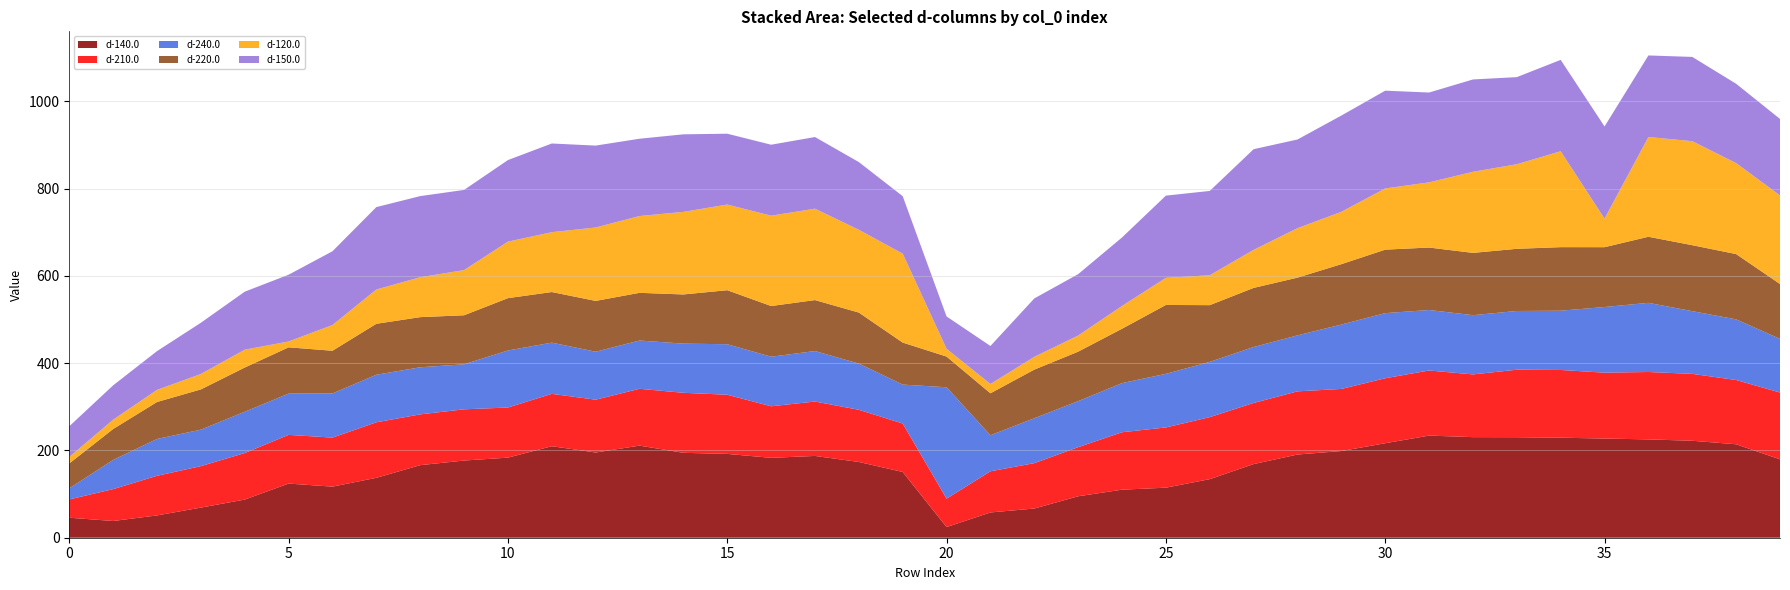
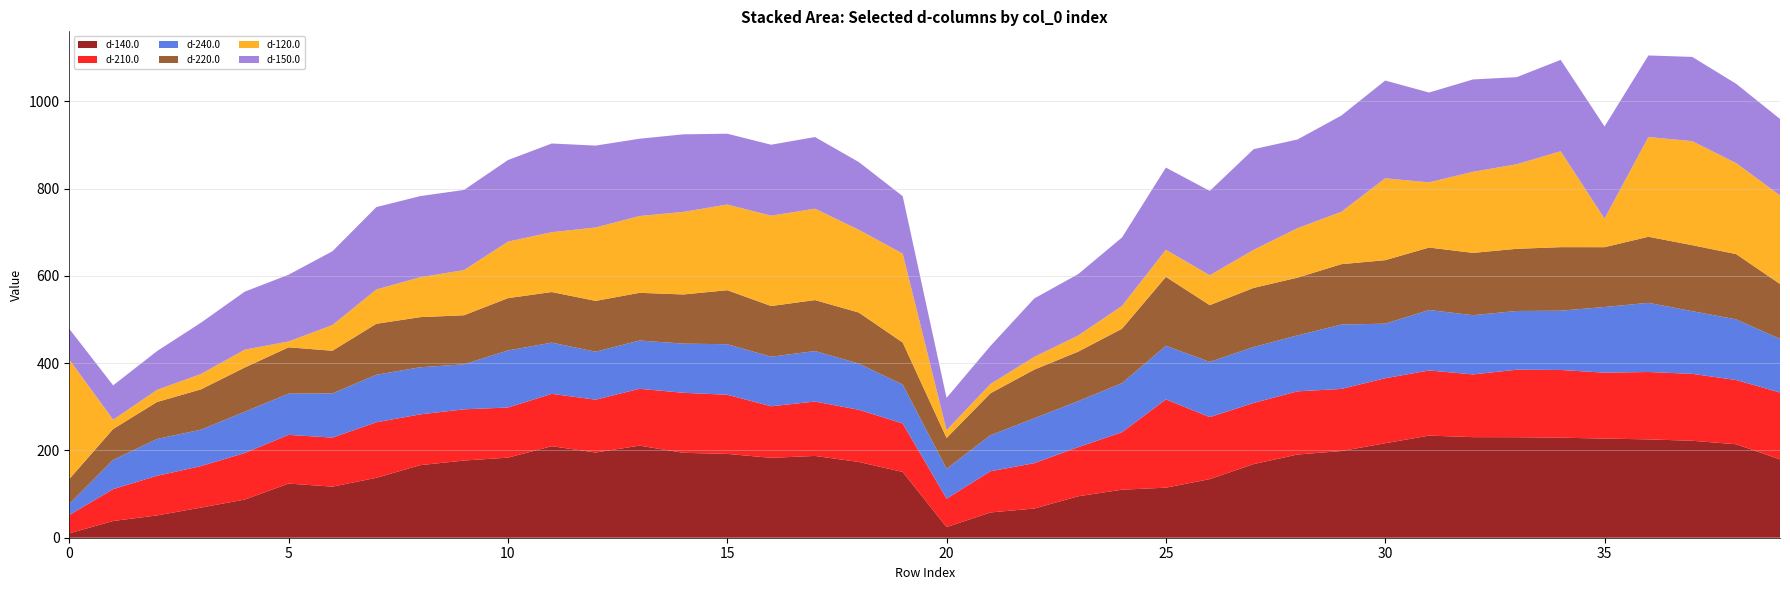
d-140.0, 0: 50 -> 10
d-120.0, 0: 10 -> 270
d-240.0, 20: 260 -> 70
d-210.0, 25: 140 -> 200
d-240.0, 30: 150 -> 130
d-120.0, 30: 140 -> 190
